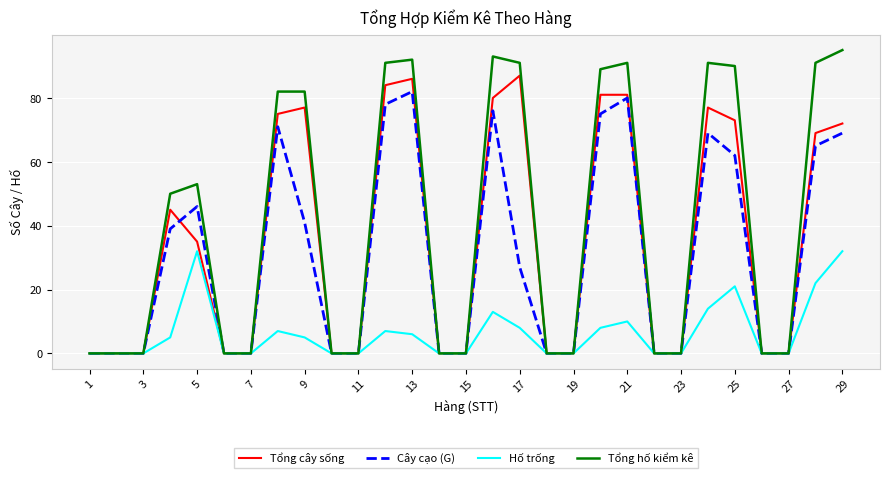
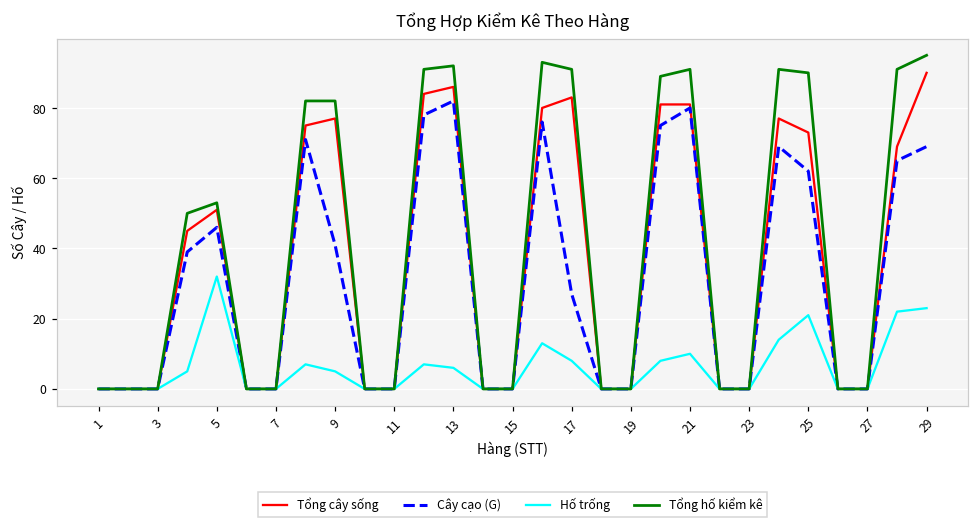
Tổng cây sống, 5: 35 -> 51
Tổng cây sống, 17: 87 -> 83
Tổng cây sống, 29: 72 -> 90
Hố trống, 29: 32 -> 23
